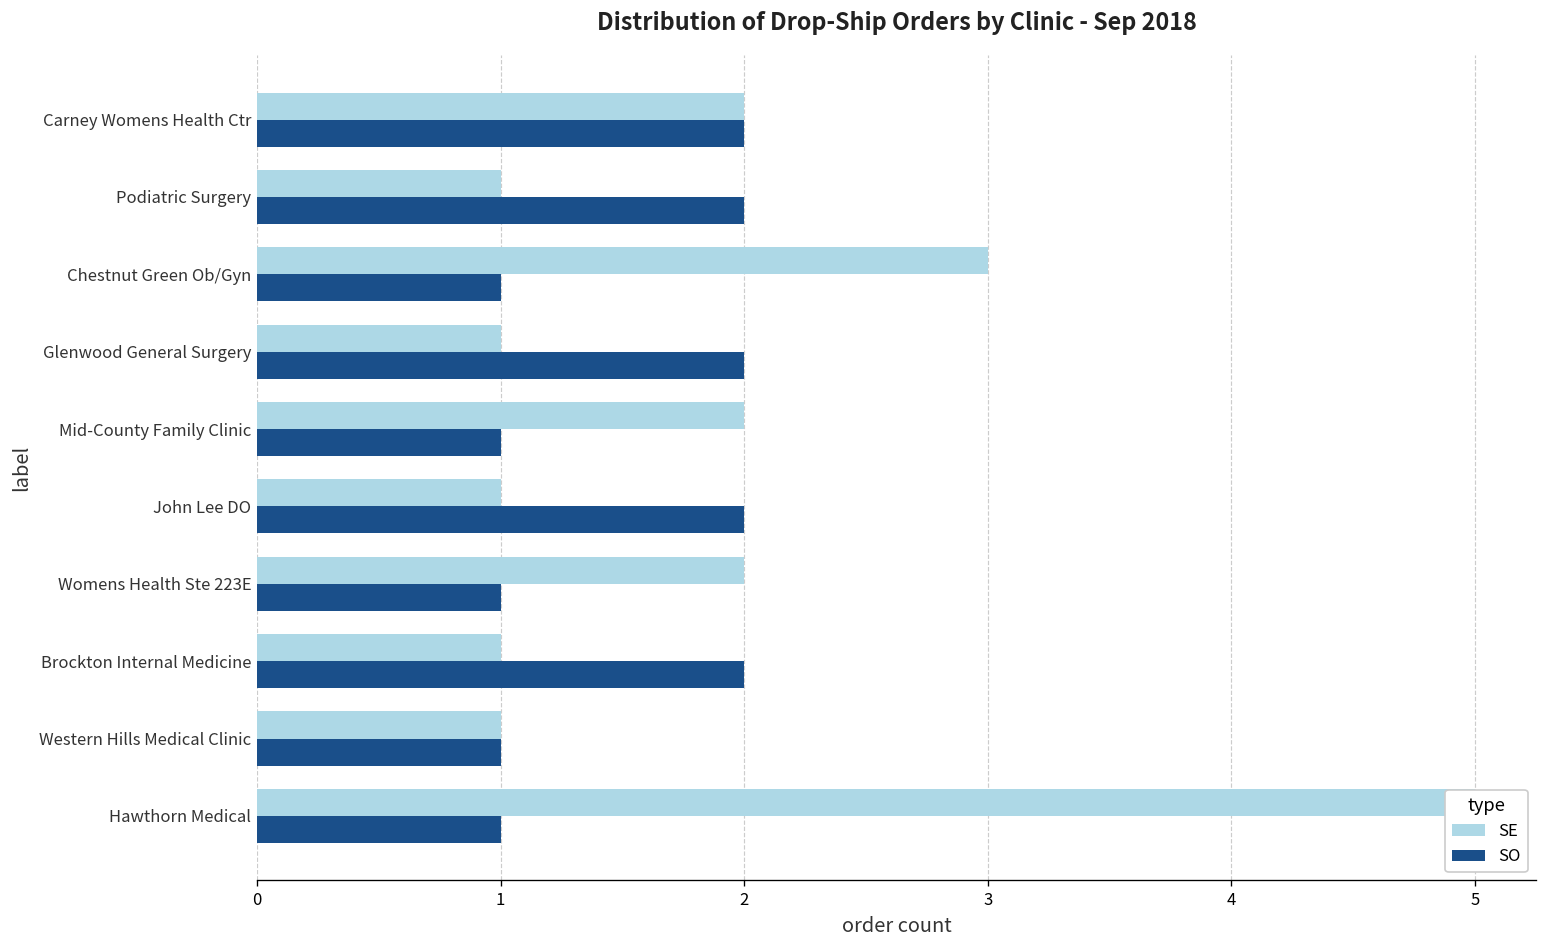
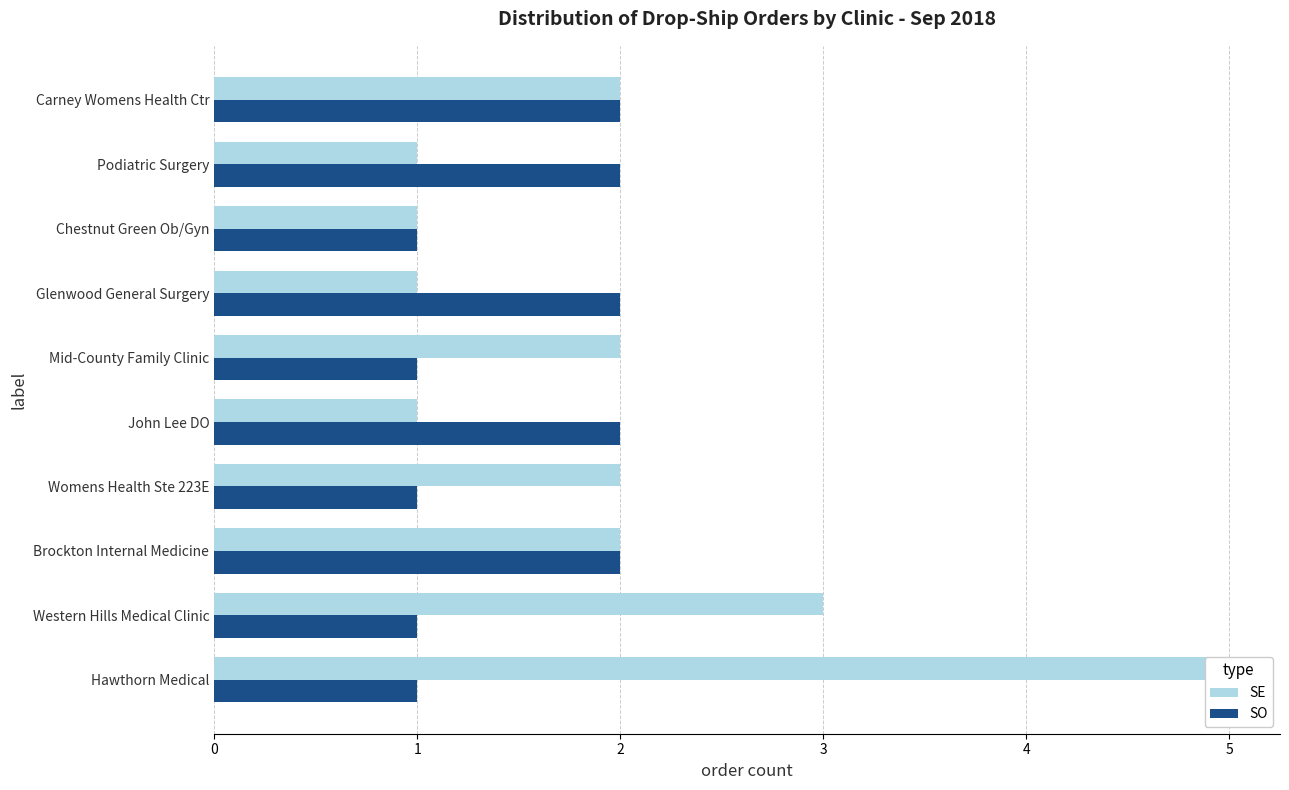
SE, Chestnut Green Ob/Gyn: 3 -> 1
SE, Brockton Internal Medicine: 1 -> 2
SE, Western Hills Medical Clinic: 1 -> 3
